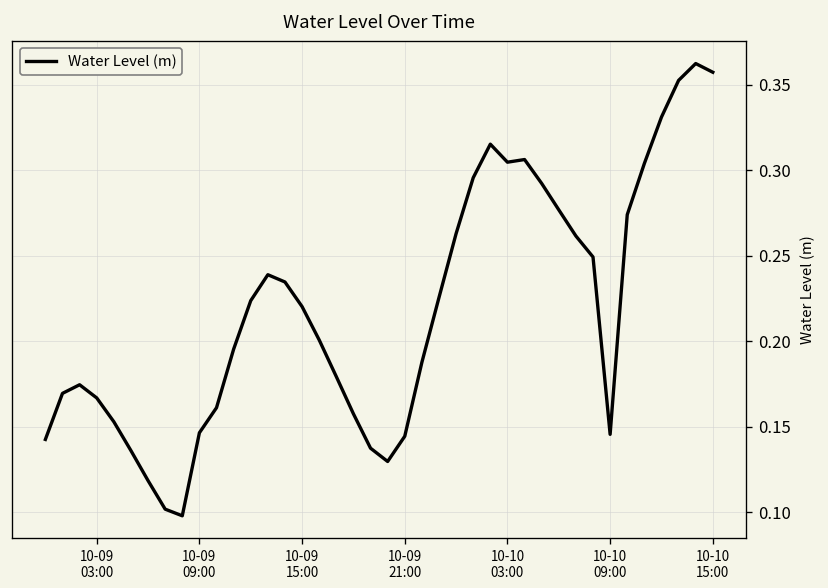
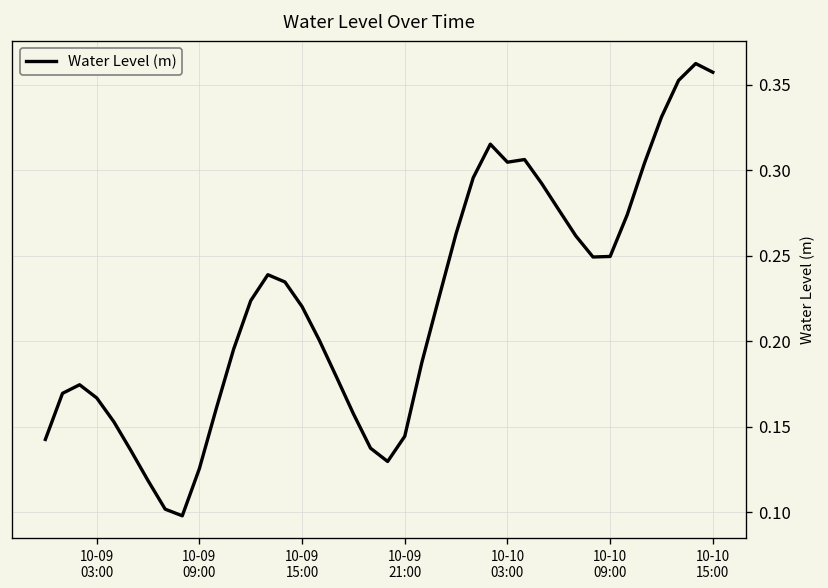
10-09 09:00: 0.147 -> 0.126
10-10 09:00: 0.146 -> 0.250
